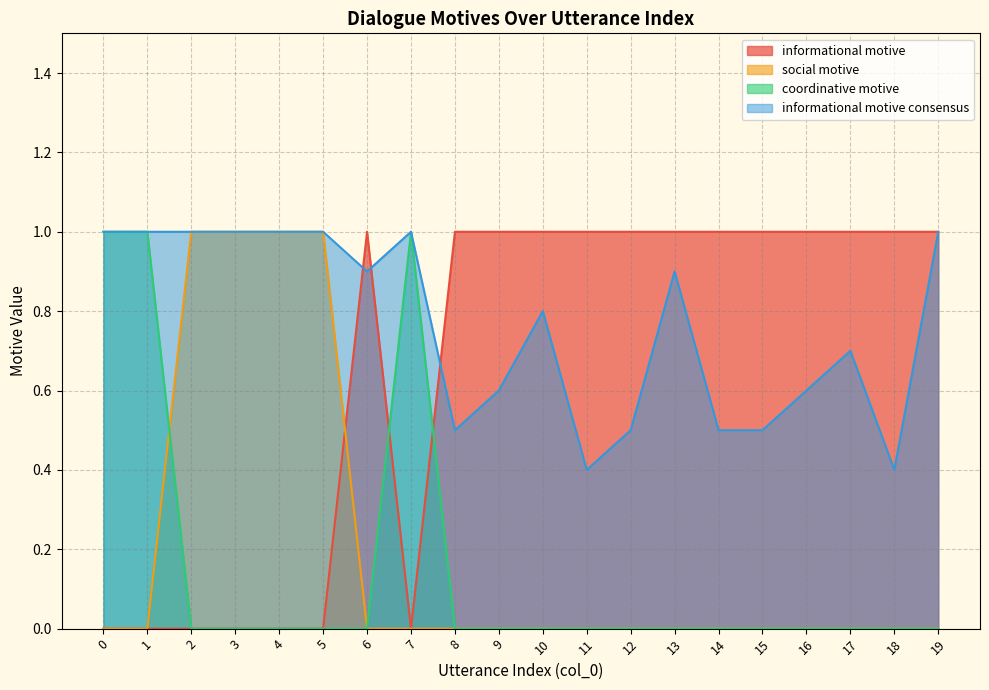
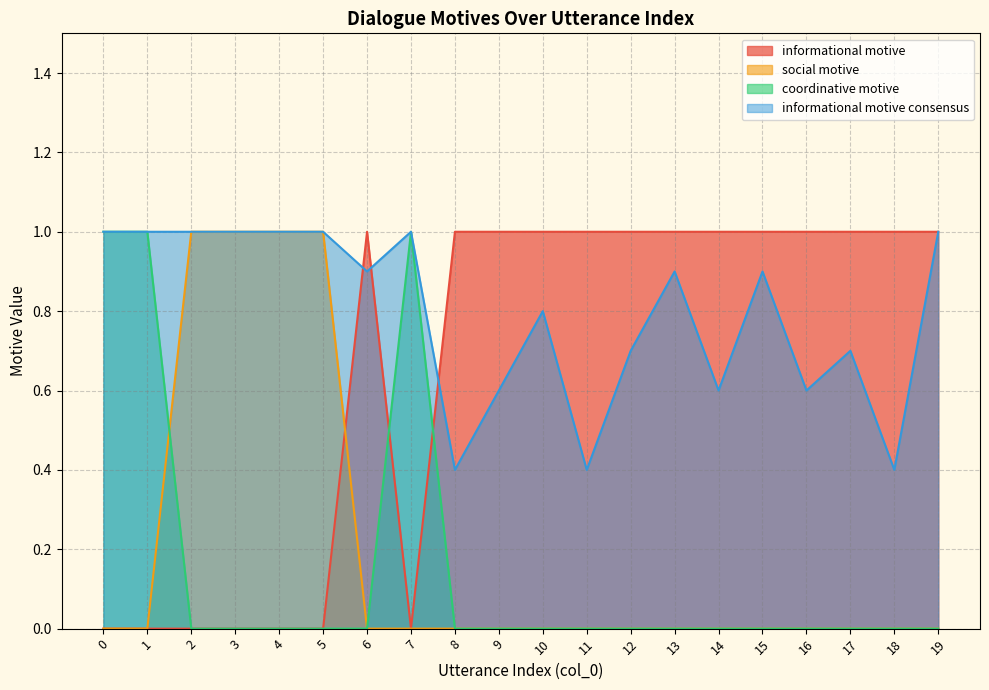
informational motive consensus, 8: 0.5 -> 0.4
informational motive consensus, 12: 0.5 -> 0.7
informational motive consensus, 14: 0.5 -> 0.6
informational motive consensus, 15: 0.5 -> 0.9
